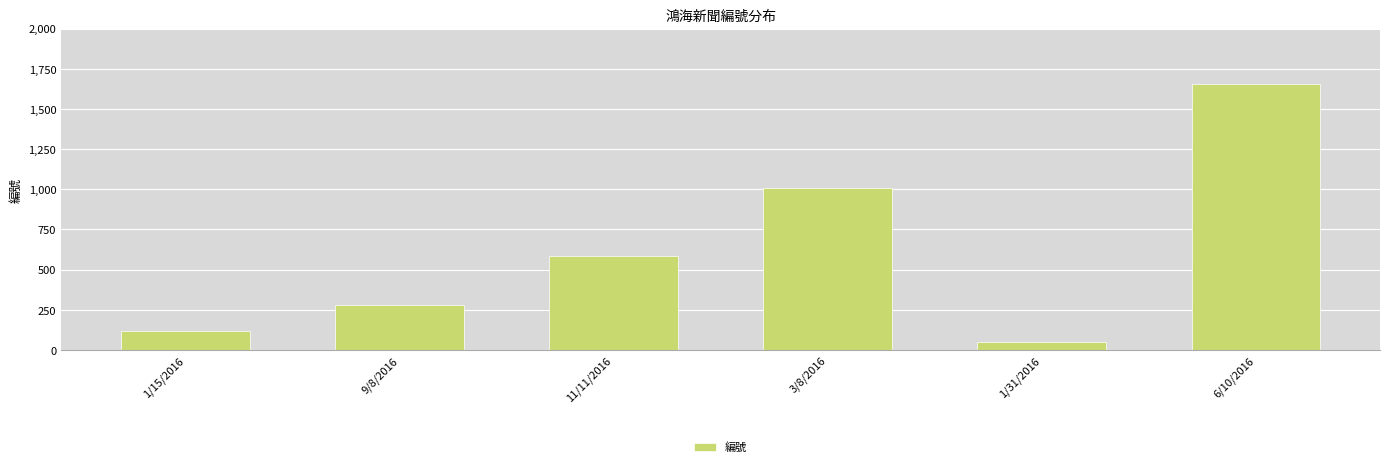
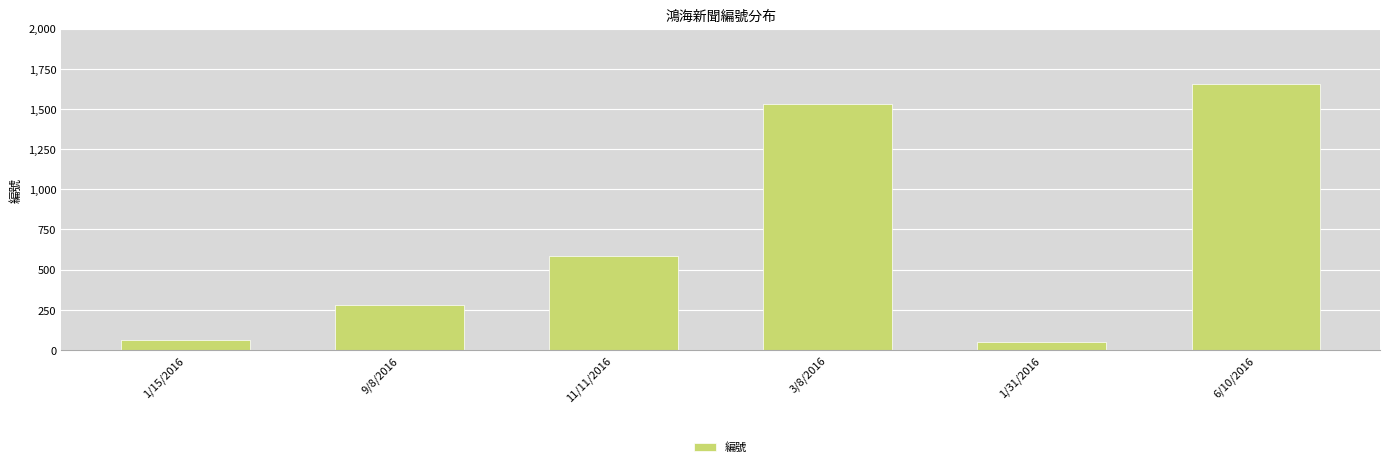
1/15/2016: 120 -> 70
3/8/2016: 1,010 -> 1,530
